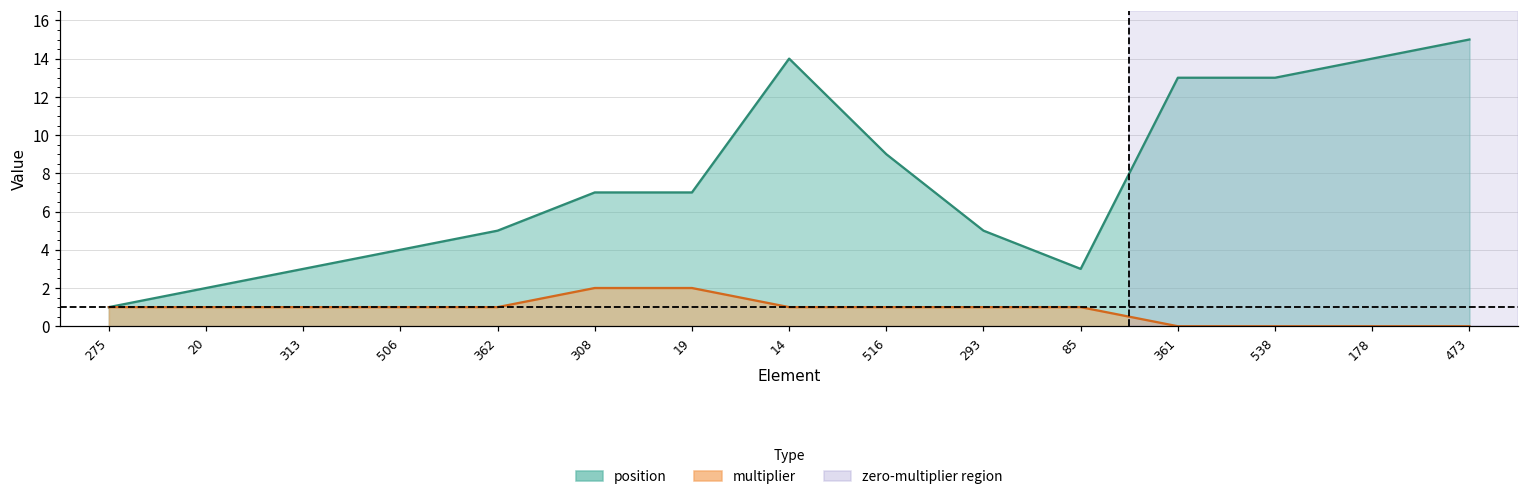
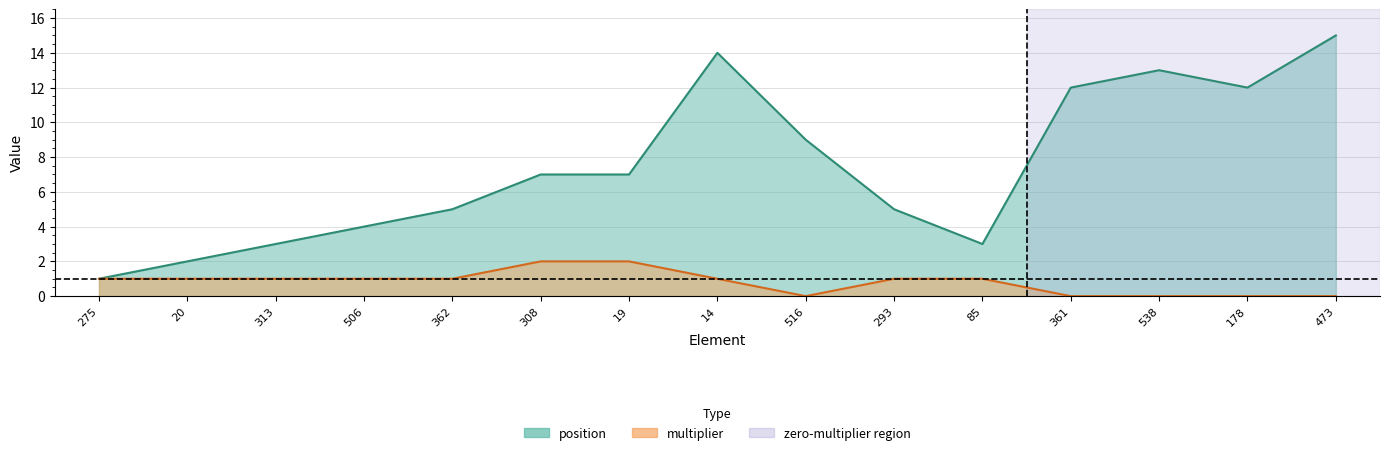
multiplier, 516: 1 -> 0
position, 361: 13 -> 12
position, 178: 14 -> 12
